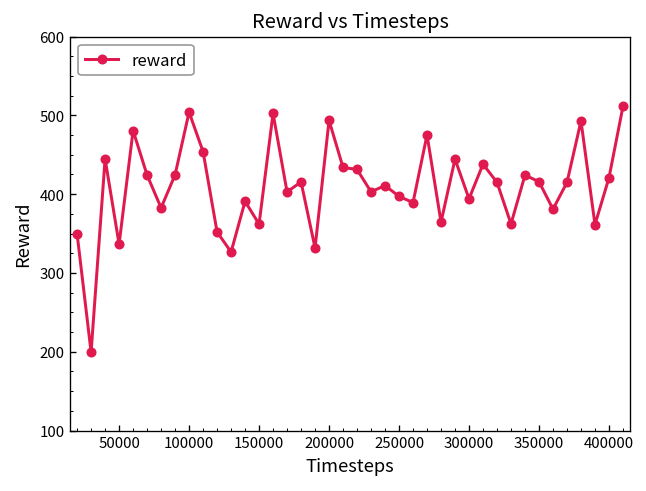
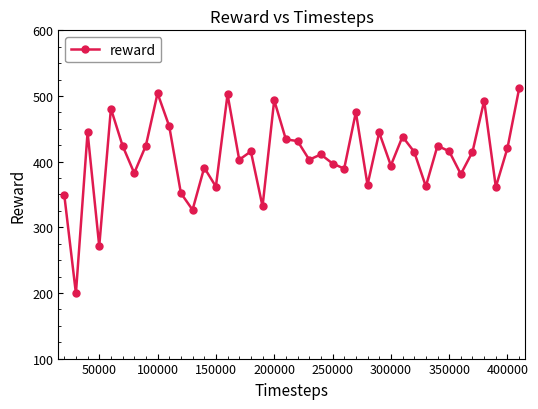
50000: 340 -> 270
